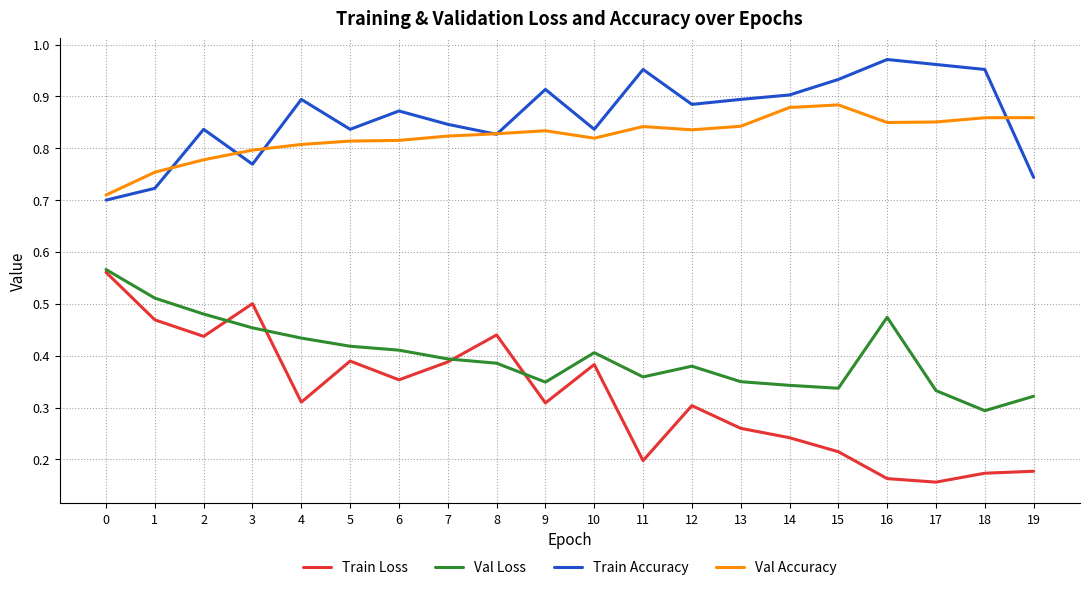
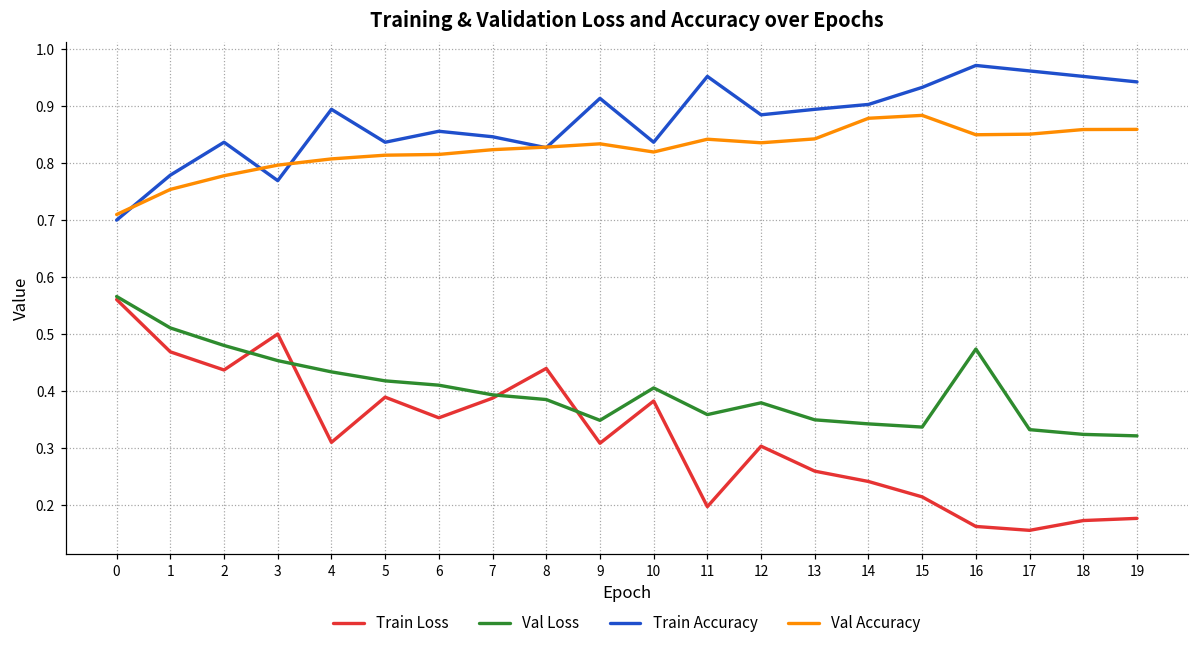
Train Accuracy, 1: 0.72 -> 0.78
Train Accuracy, 6: 0.87 -> 0.86
Val Loss, 18: 0.29 -> 0.32
Train Accuracy, 19: 0.74 -> 0.94
